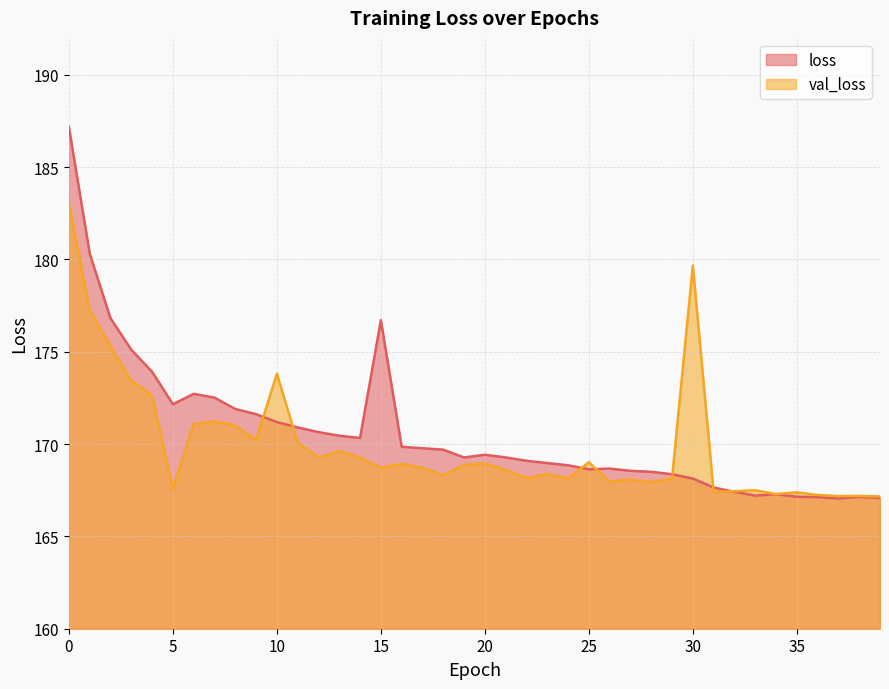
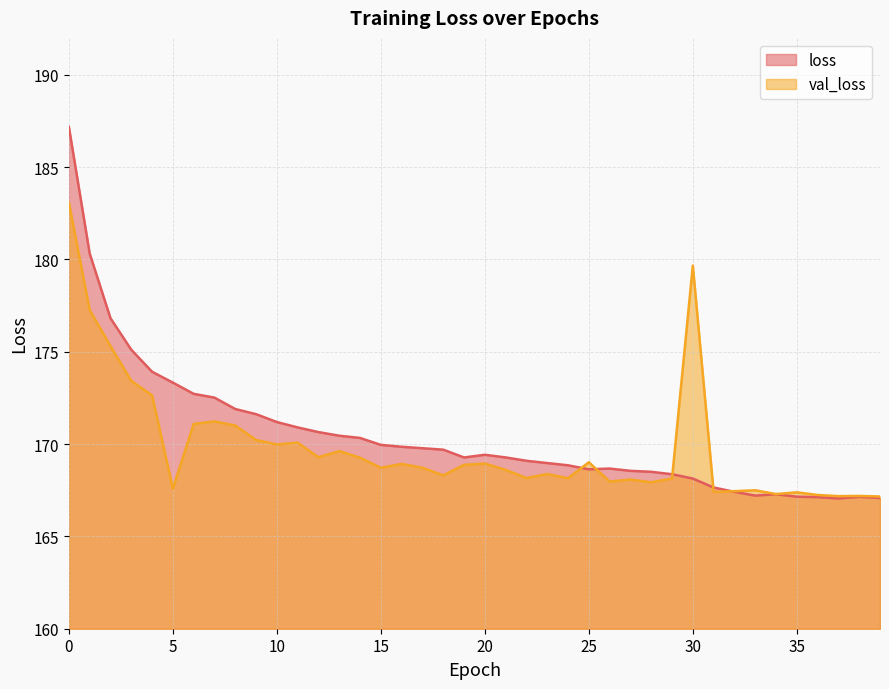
loss, 5: 172.2 -> 173.3
val_loss, 10: 173.8 -> 170.0
loss, 15: 176.7 -> 170.0
